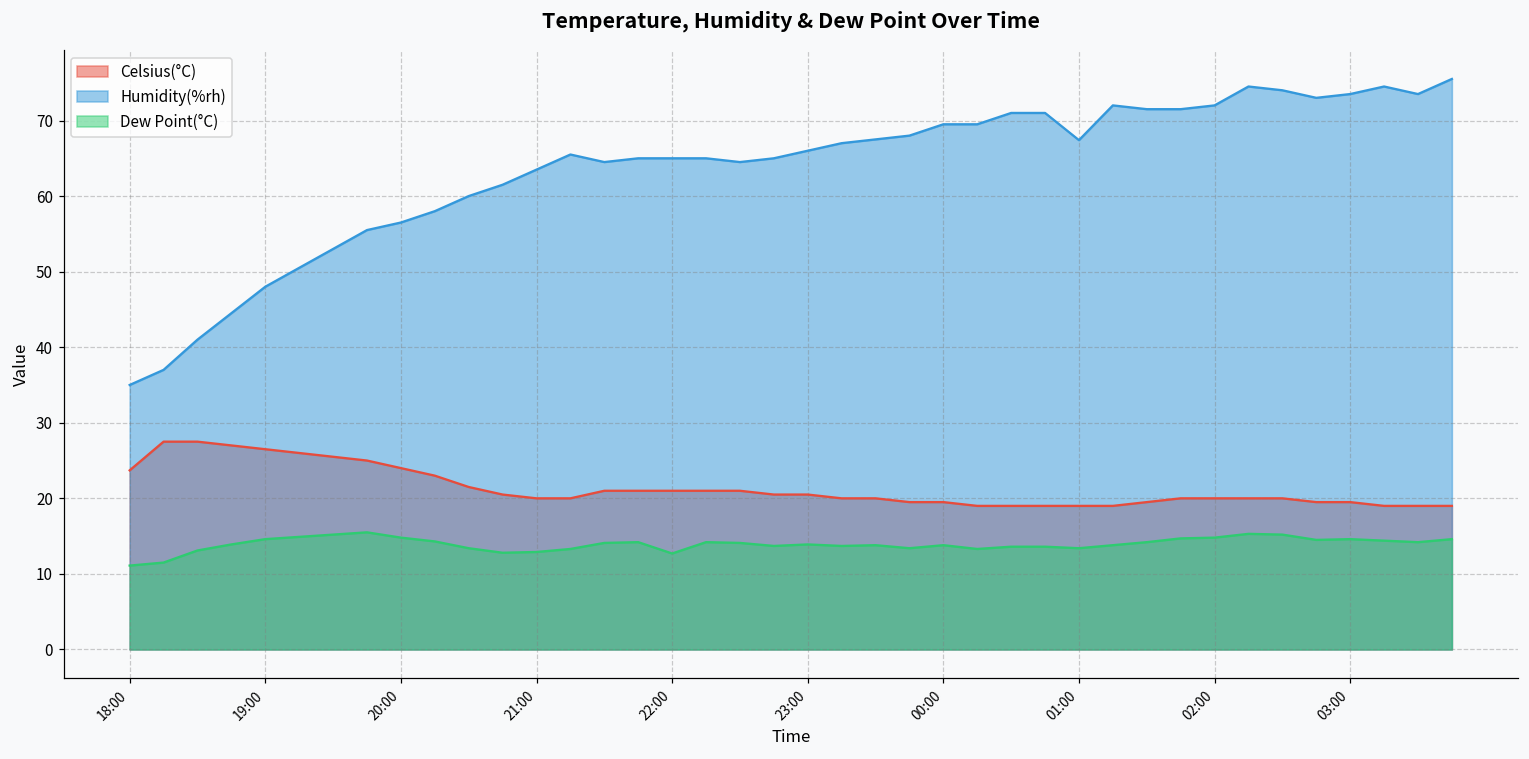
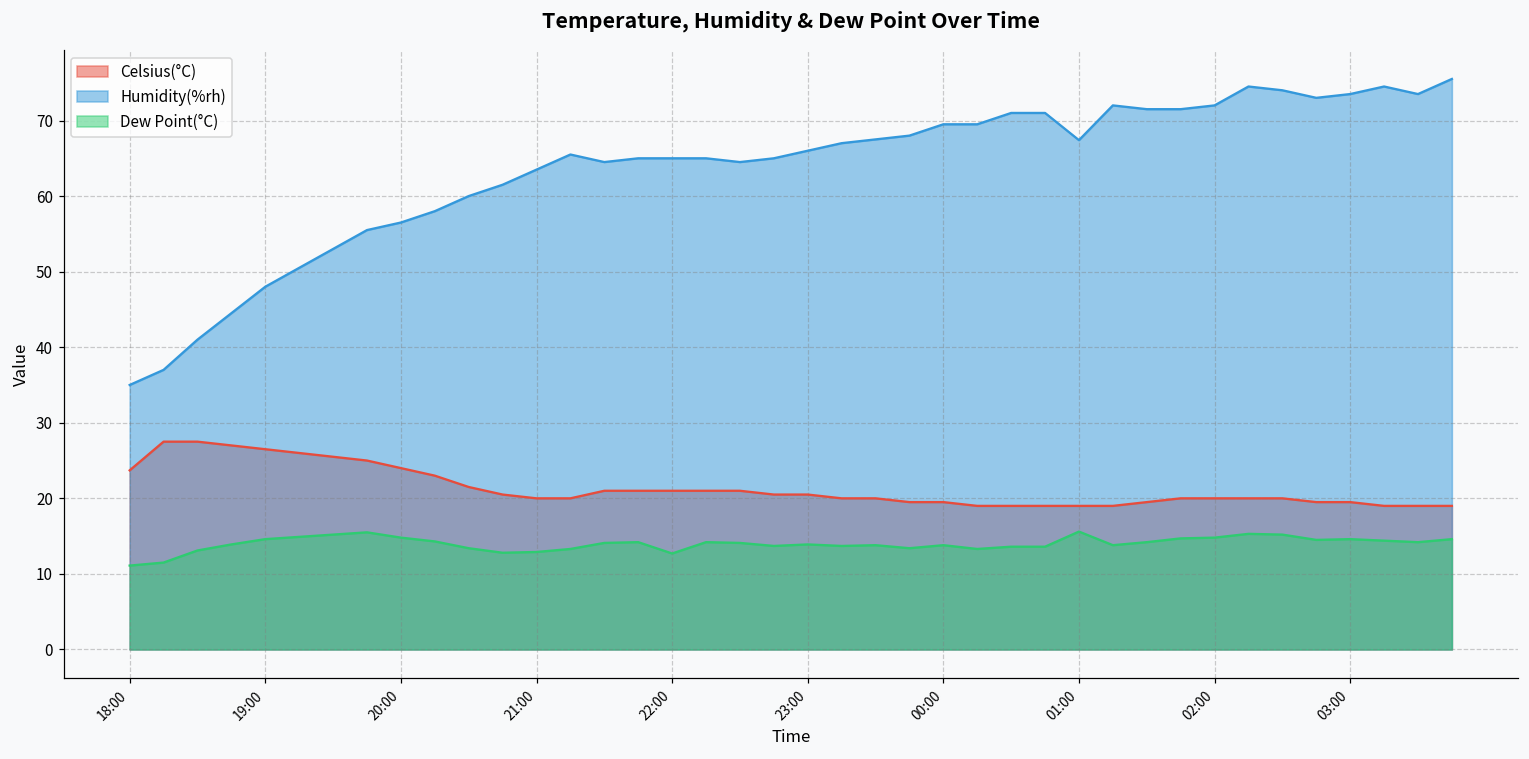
Dew Point(°C), 01:00: 13 -> 16
